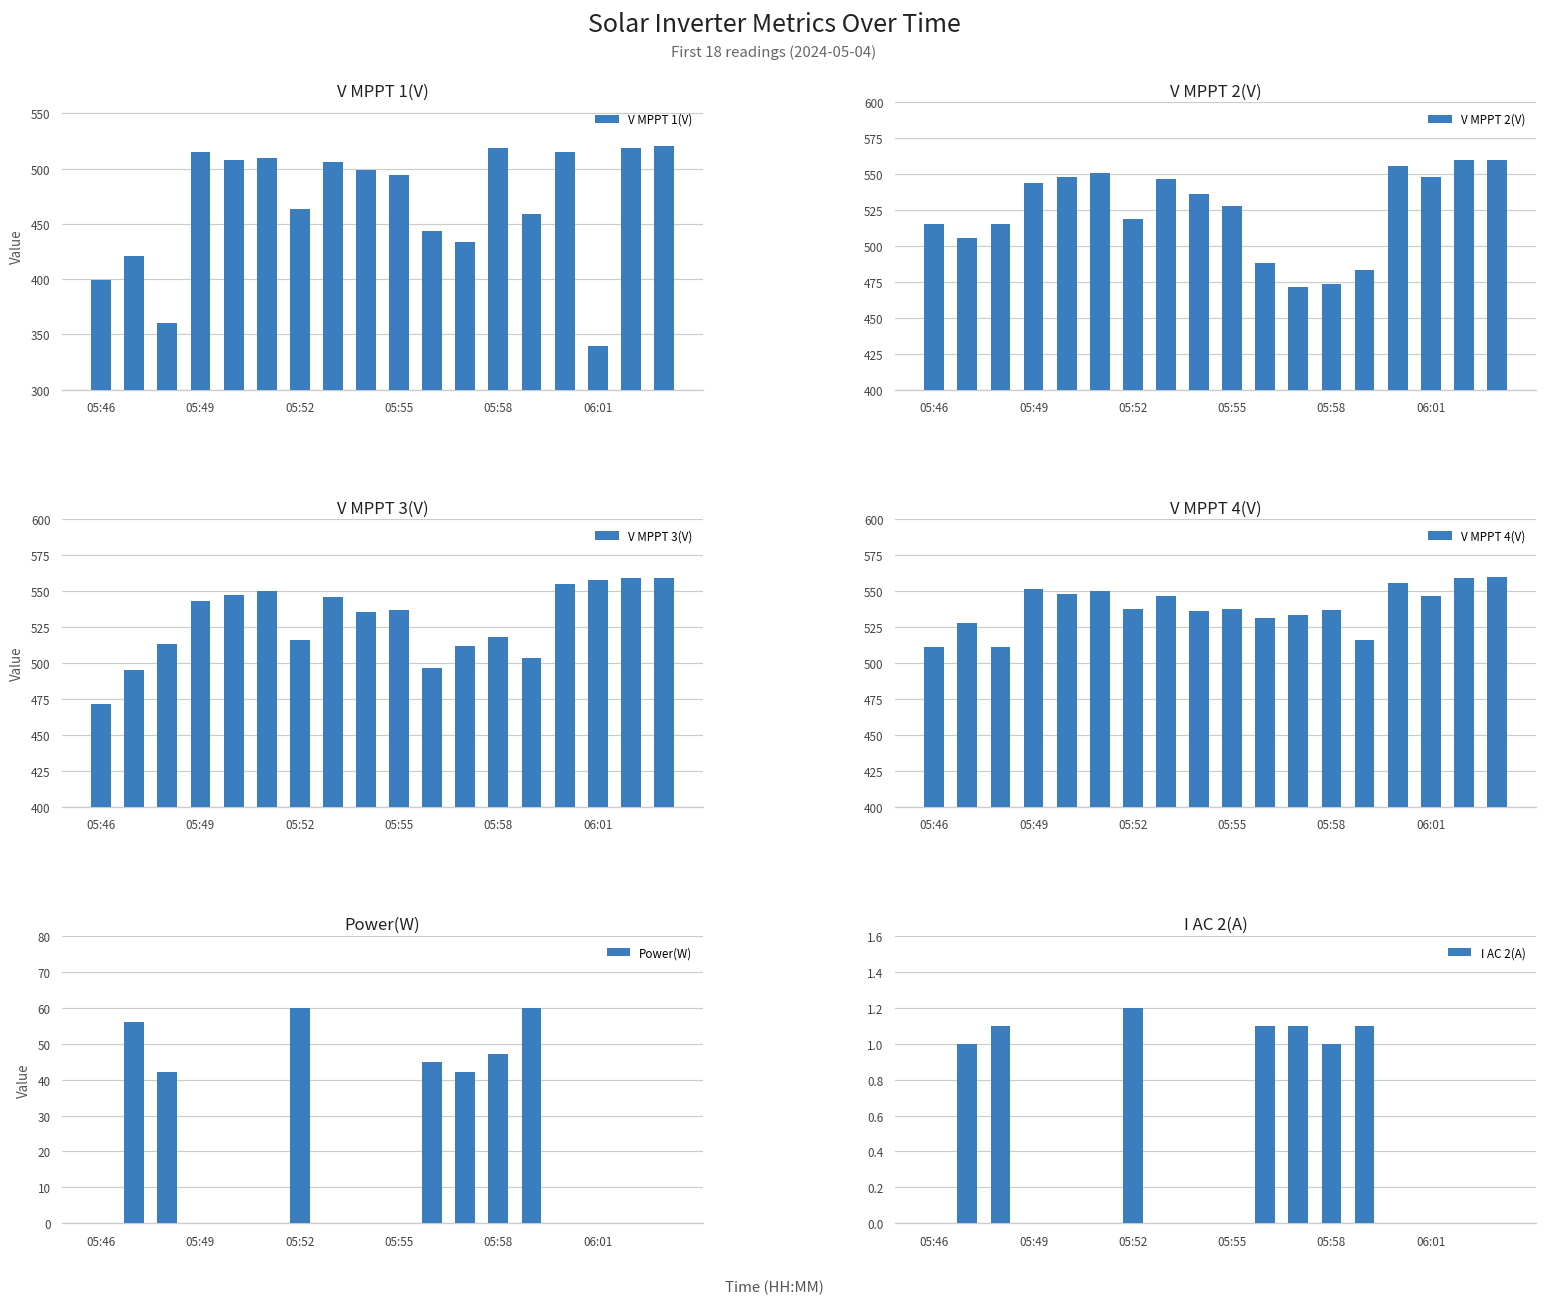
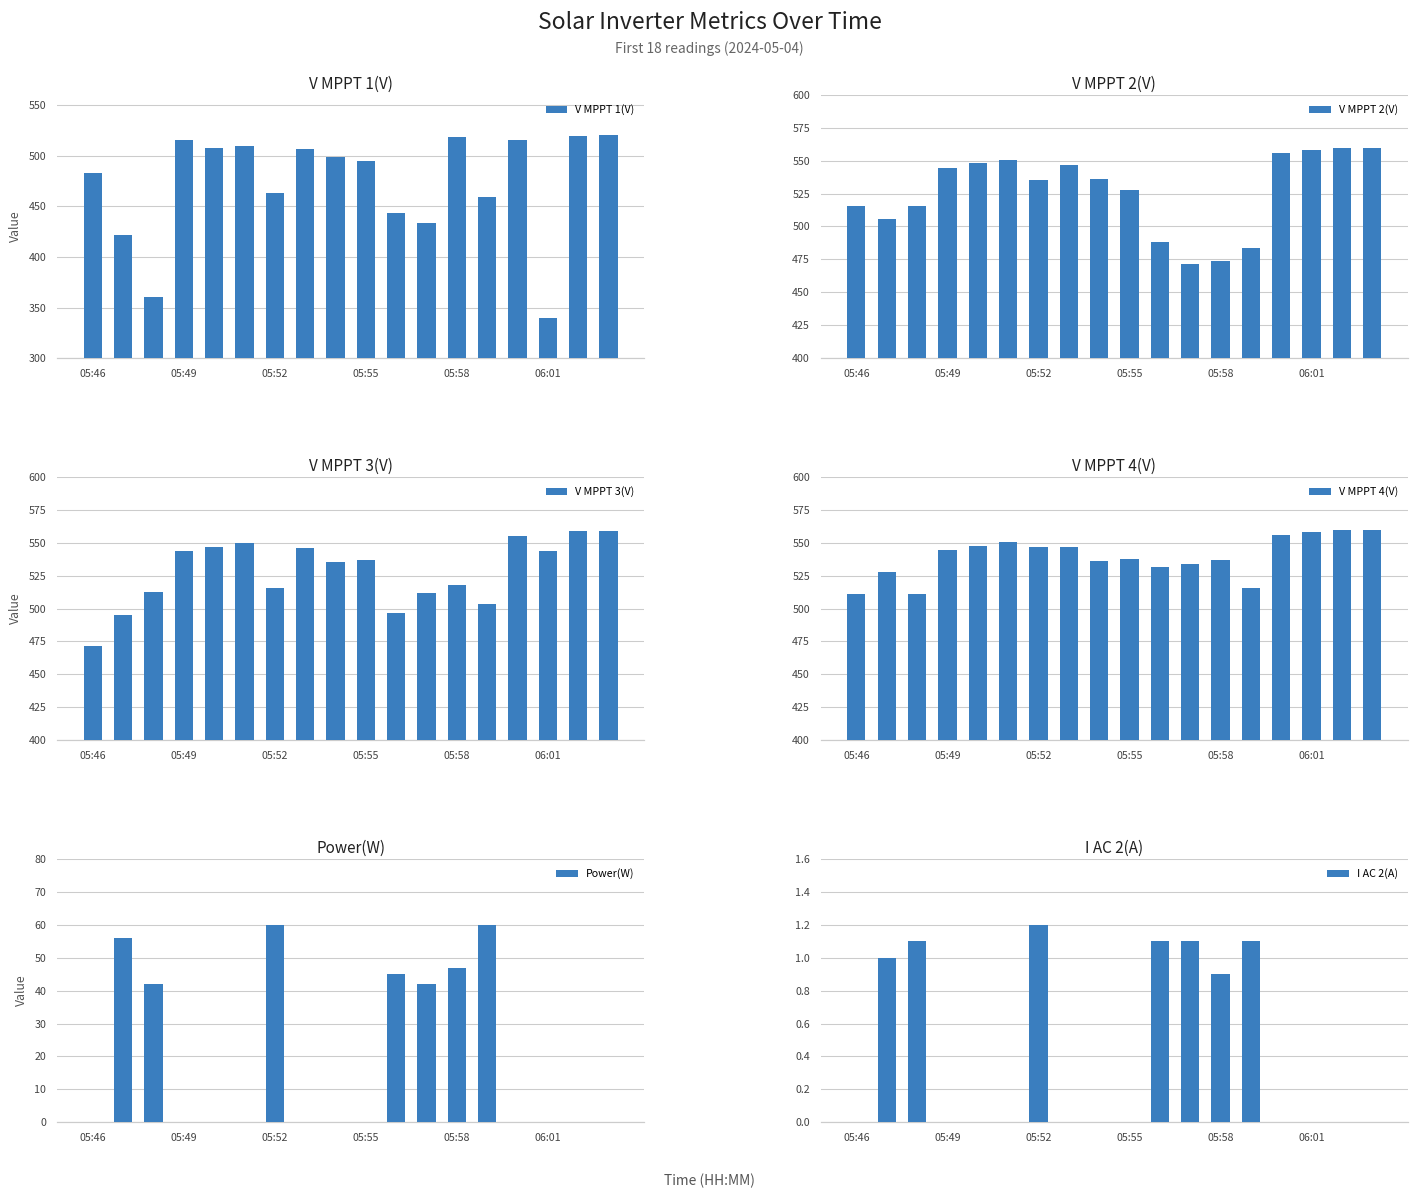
V MPPT 1(V), 05:46: 400 -> 480
V MPPT 2(V), 05:52: 519 -> 535
V MPPT 2(V), 06:01: 548 -> 558
V MPPT 3(V), 06:01: 557 -> 544
V MPPT 4(V), 05:49: 551 -> 544
V MPPT 4(V), 05:52: 537 -> 547
V MPPT 4(V), 06:01: 547 -> 558
I AC 2(A), 05:58: 1.0 -> 0.9
